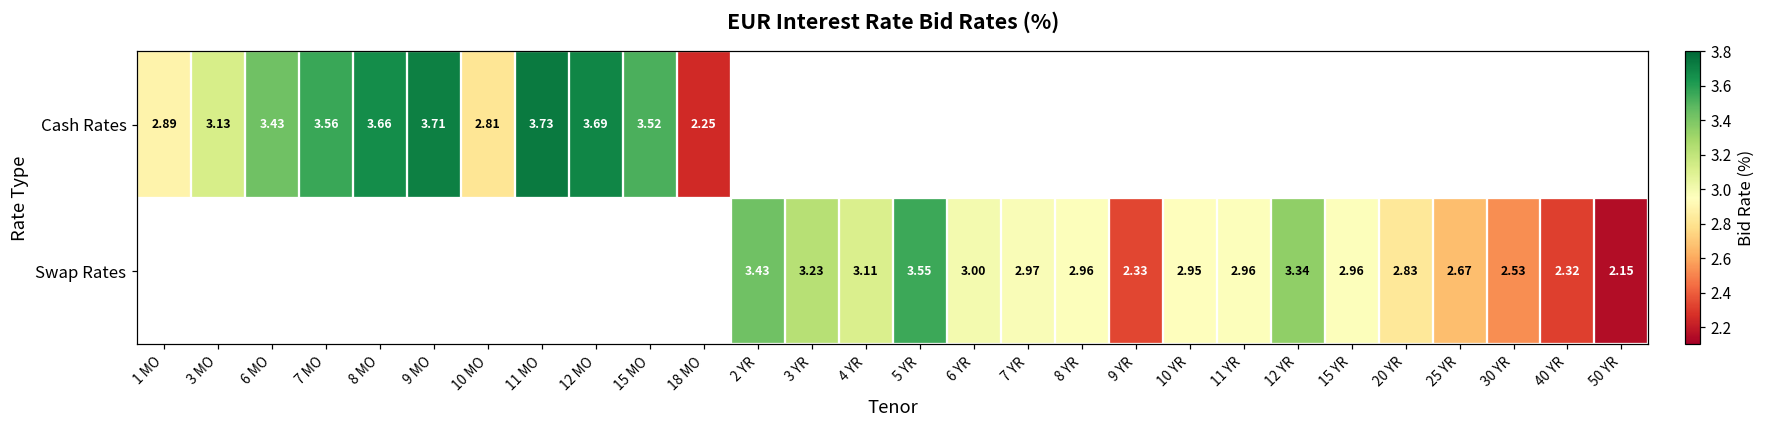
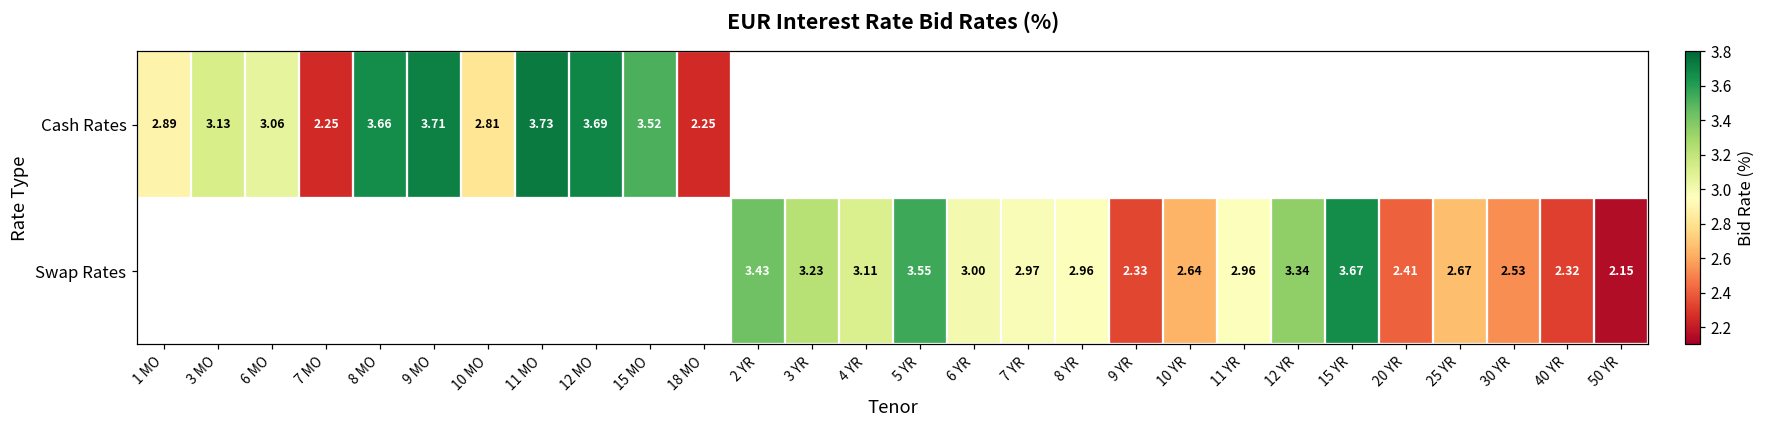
Cash Rates, 6 MO: 3.43 -> 3.06
Cash Rates, 7 MO: 3.56 -> 2.25
Swap Rates, 10 YR: 2.95 -> 2.64
Swap Rates, 15 YR: 2.96 -> 3.67
Swap Rates, 20 YR: 2.83 -> 2.41
